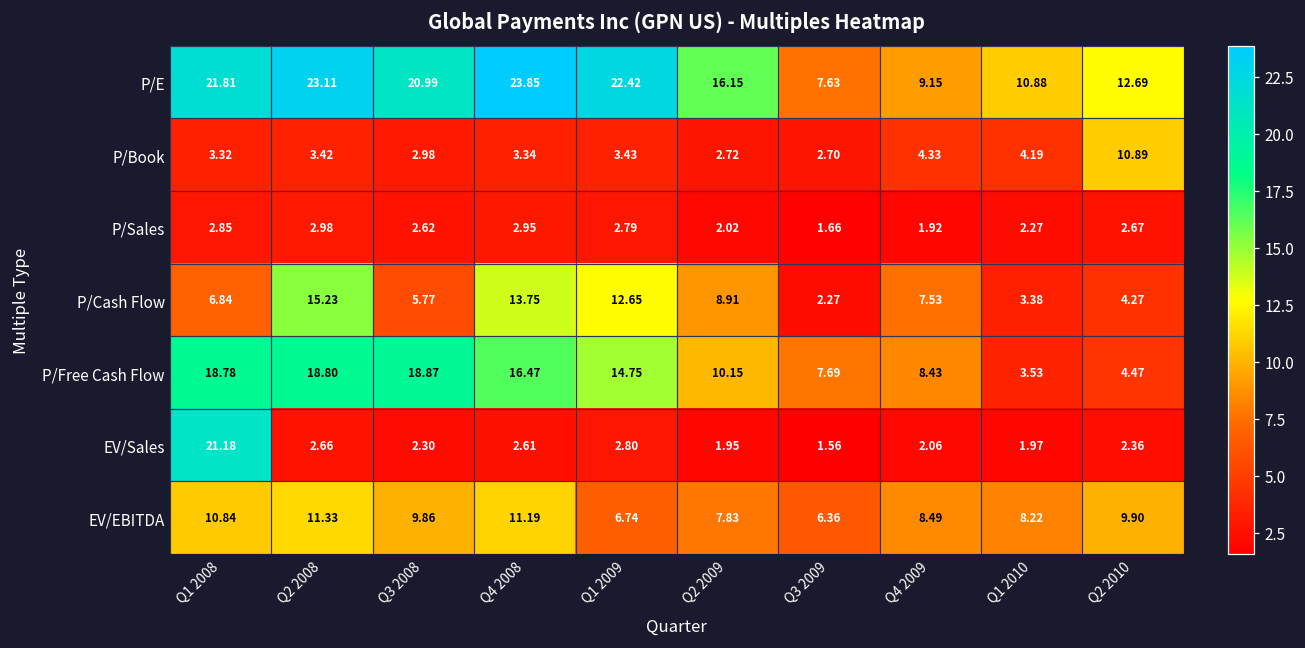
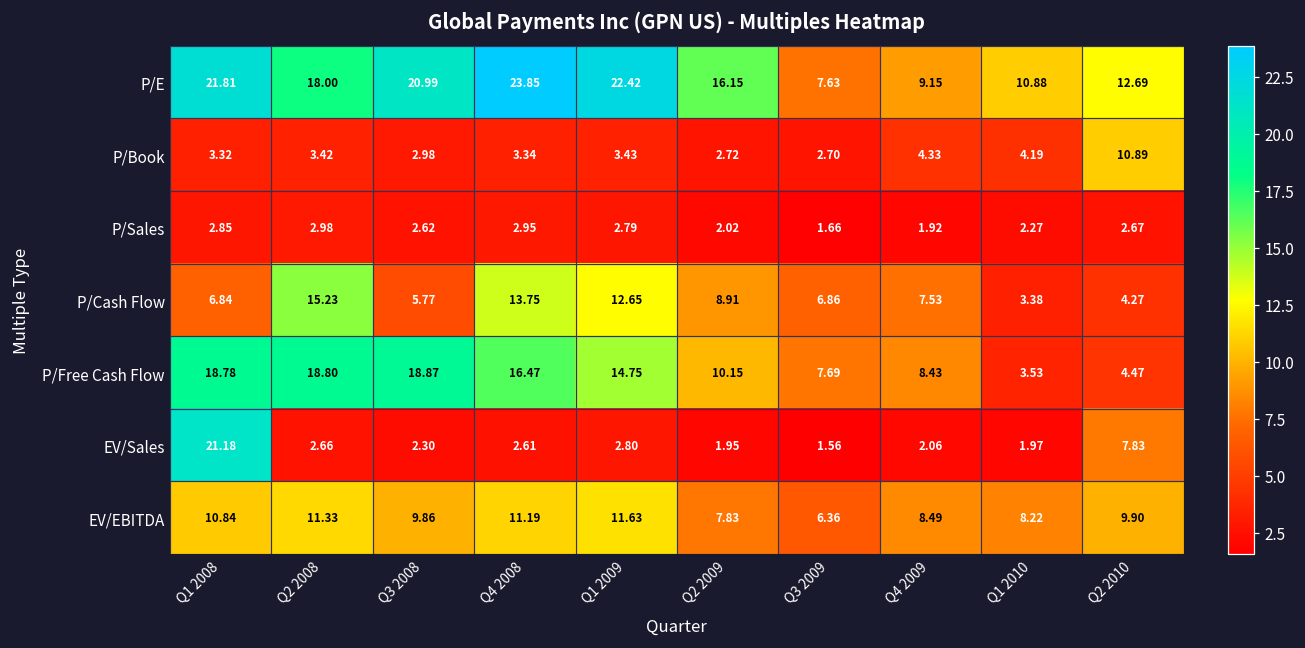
P/E, Q2 2008: 23.11 -> 18.00
P/Cash Flow, Q3 2009: 2.27 -> 6.86
EV/Sales, Q2 2010: 2.36 -> 7.83
EV/EBITDA, Q1 2009: 6.74 -> 11.63
